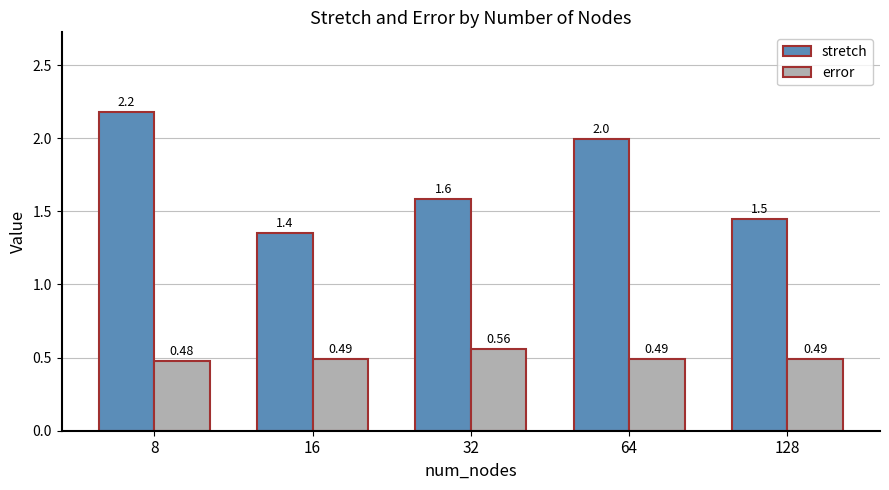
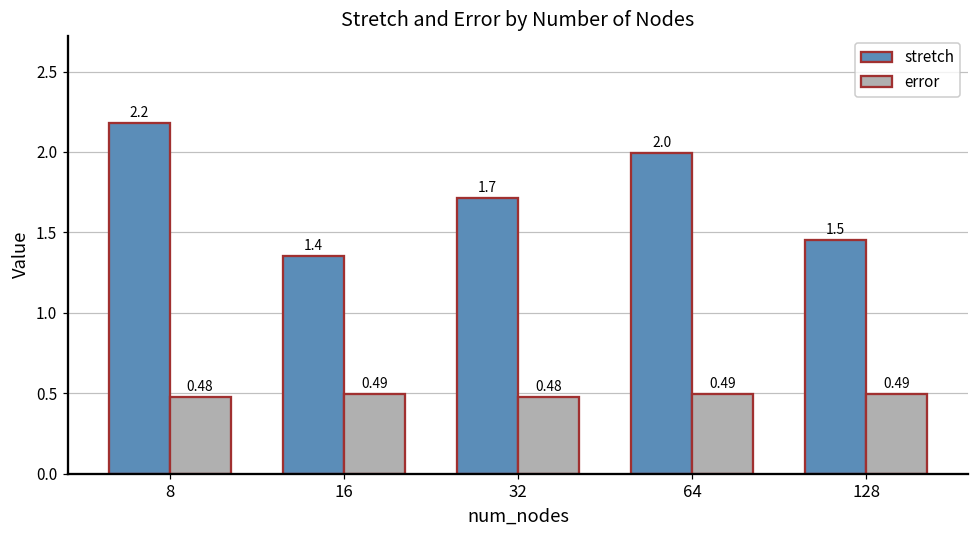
stretch, 32: 1.6 -> 1.7
error, 32: 0.56 -> 0.48
